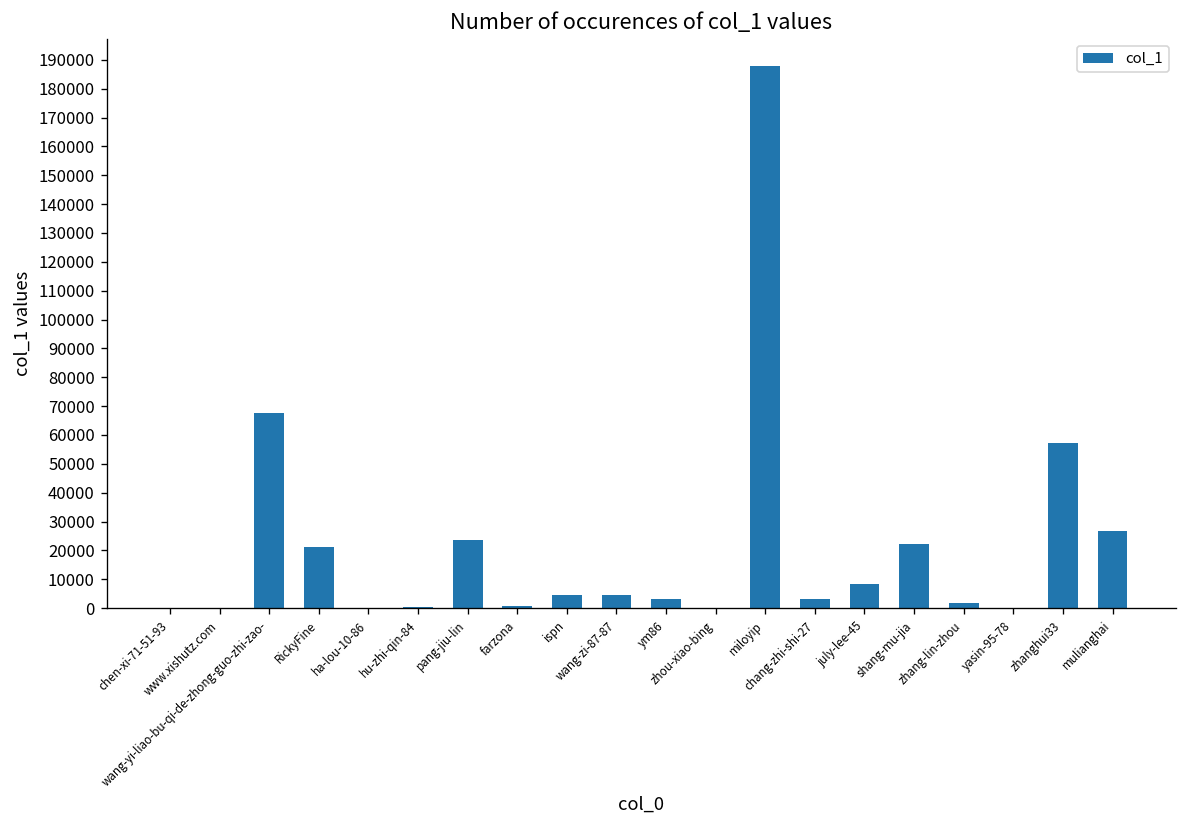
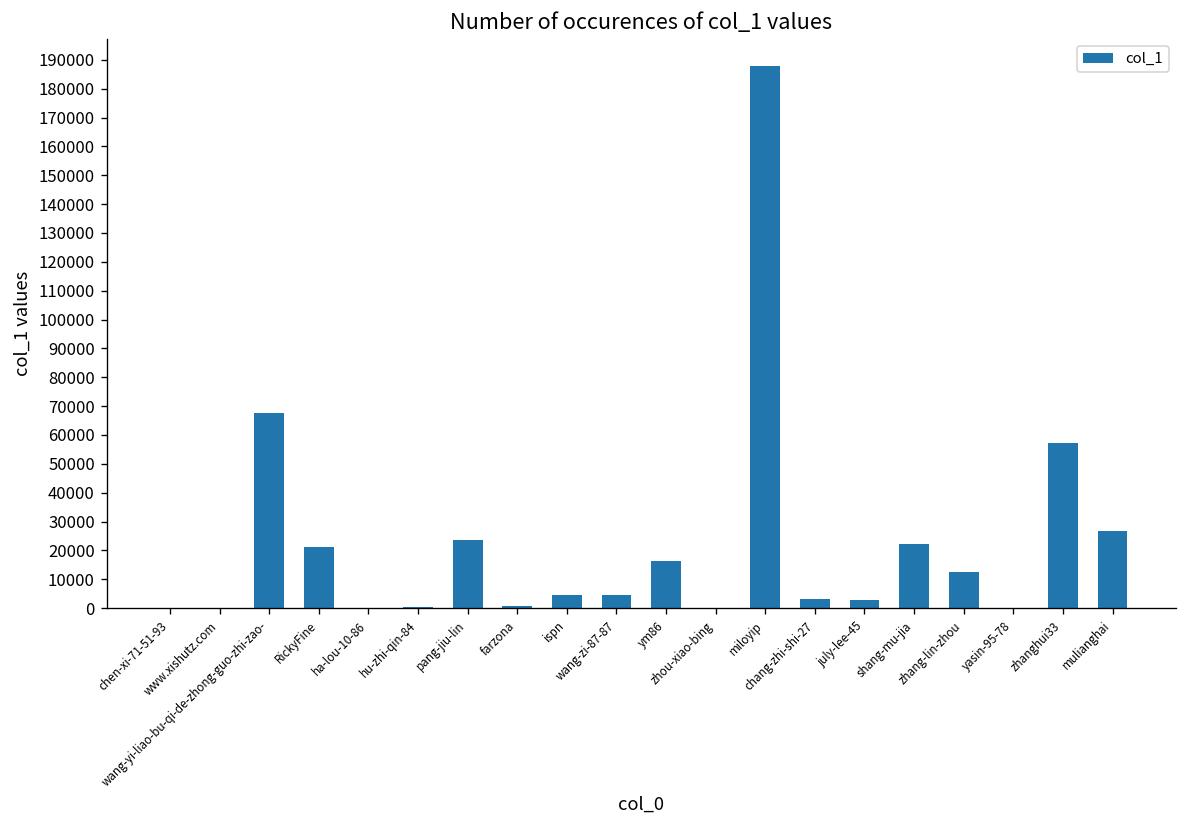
ym86: 3000 -> 16000
july-lee-45: 8000 -> 3000
zhang-lin-zhou: 2000 -> 13000
